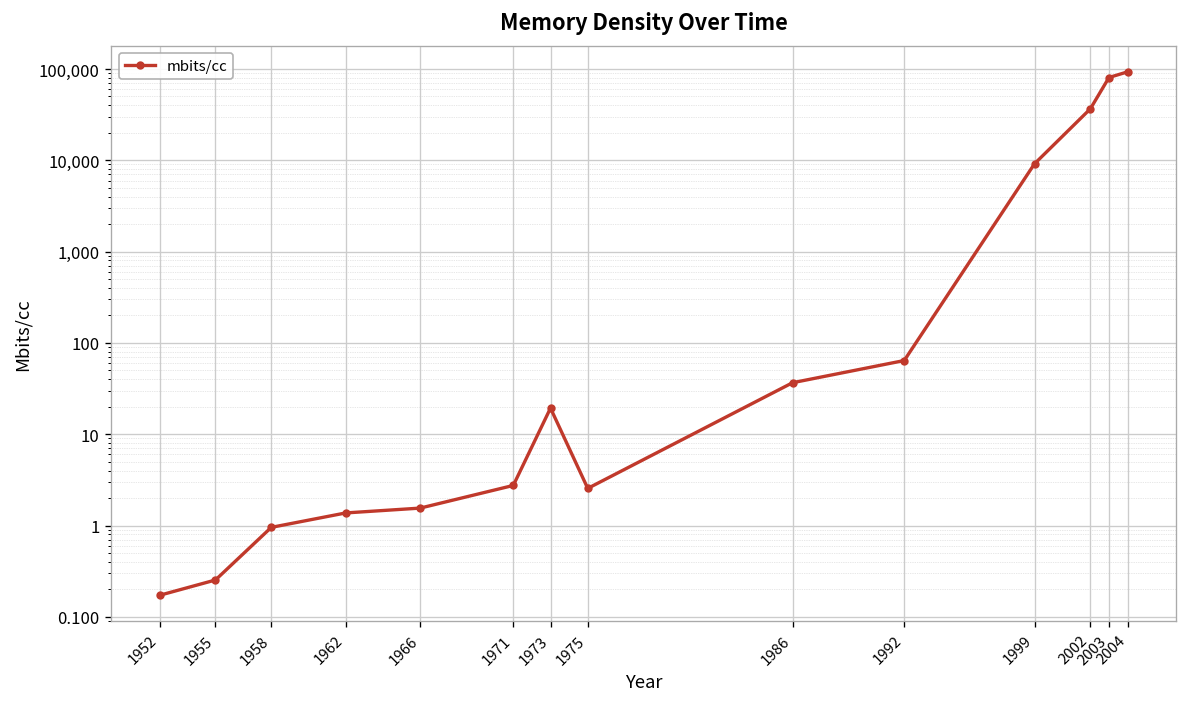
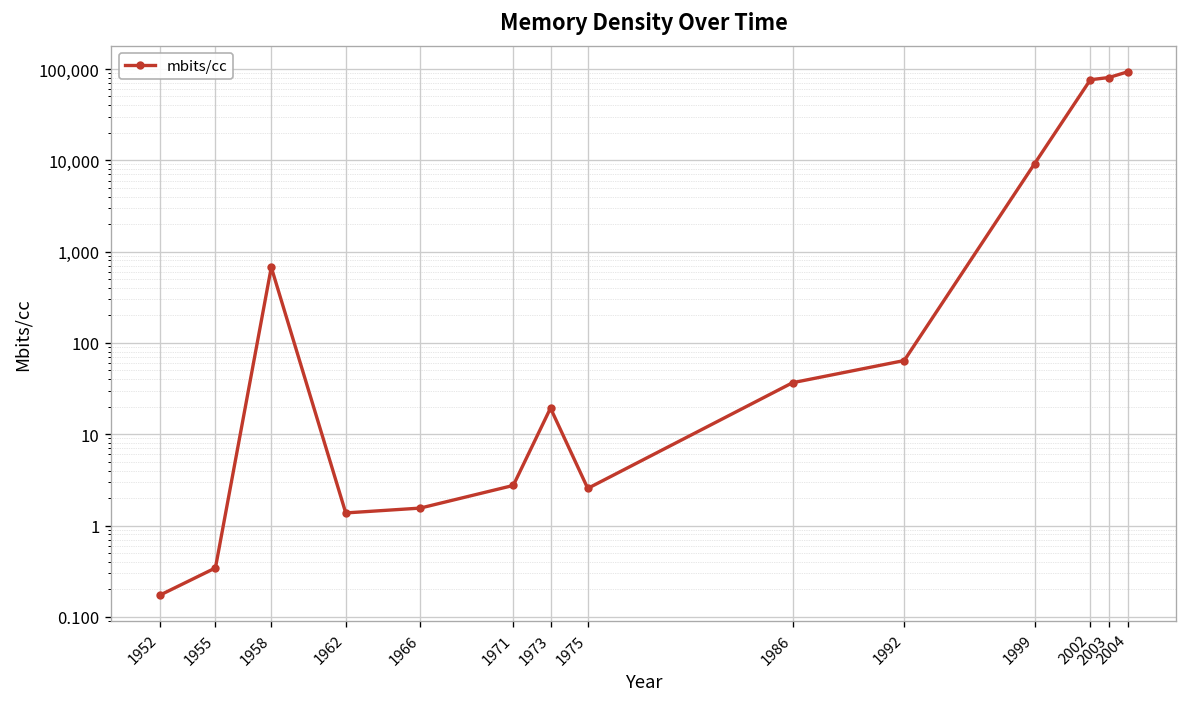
1955: 0.25 -> 0.3
1958: 1.0 -> 700
2002: 40,000 -> 80,000
